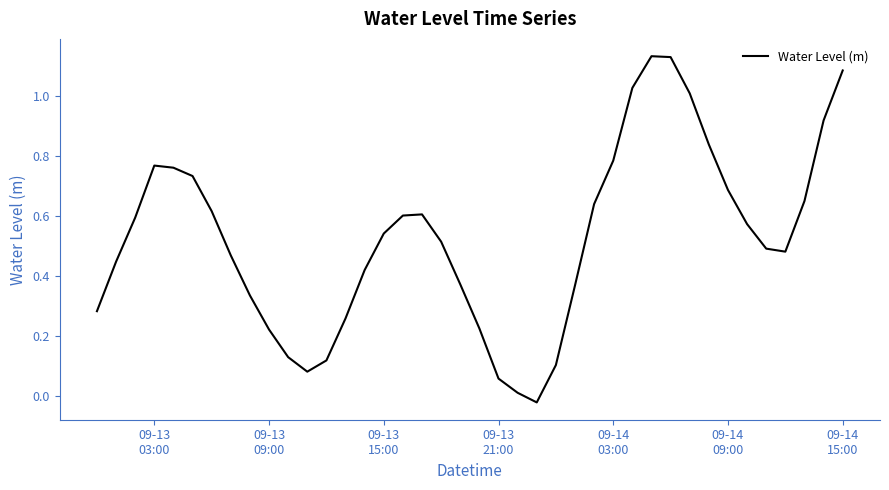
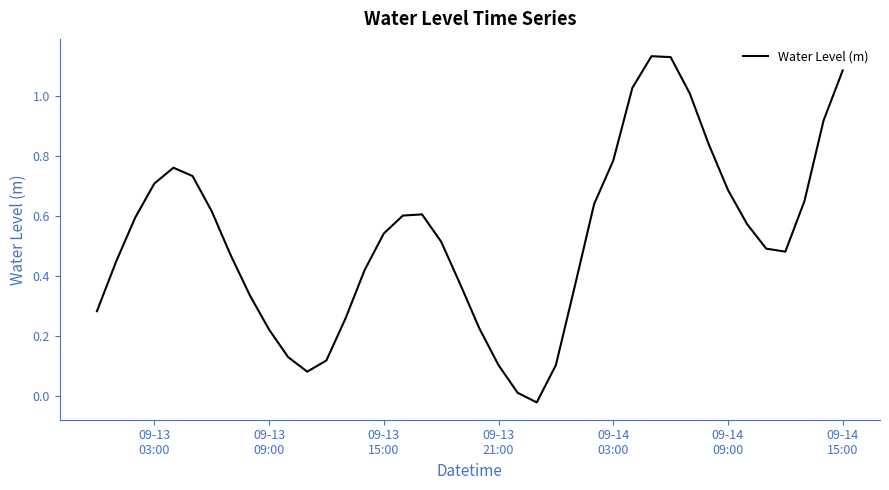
09-13 03:00: 0.77 -> 0.71
09-13 21:00: 0.06 -> 0.10
